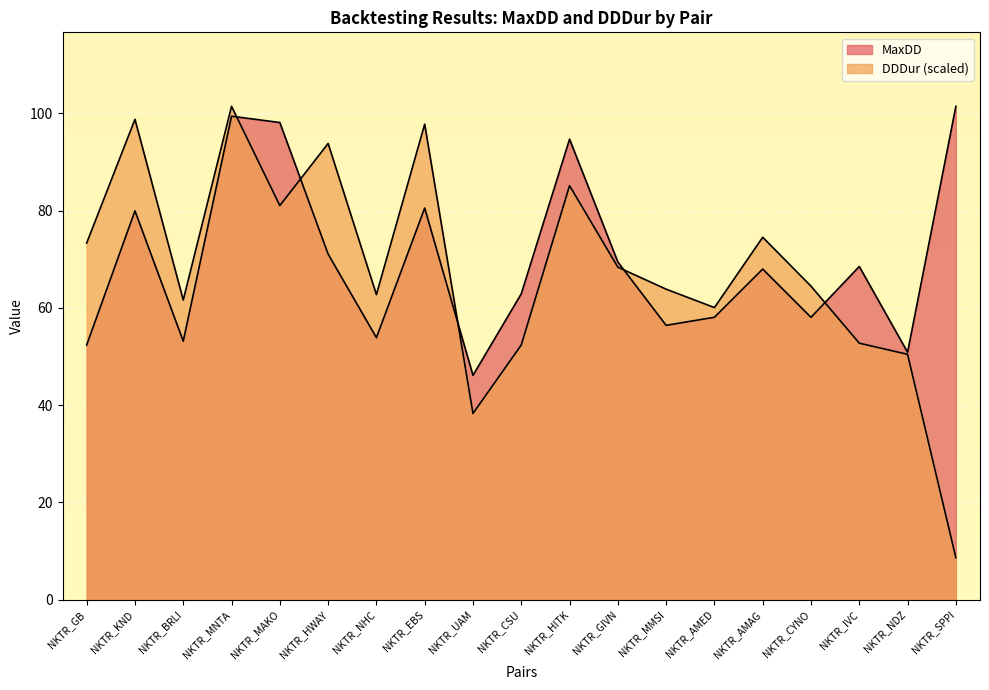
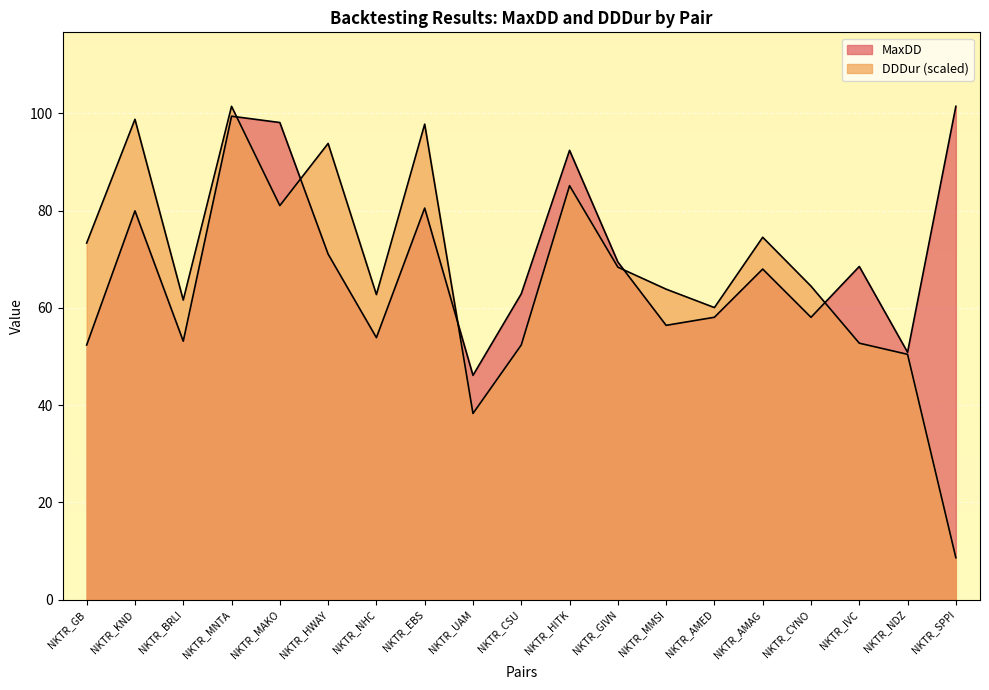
MaxDD, NKTR_HITK: 95 -> 92
